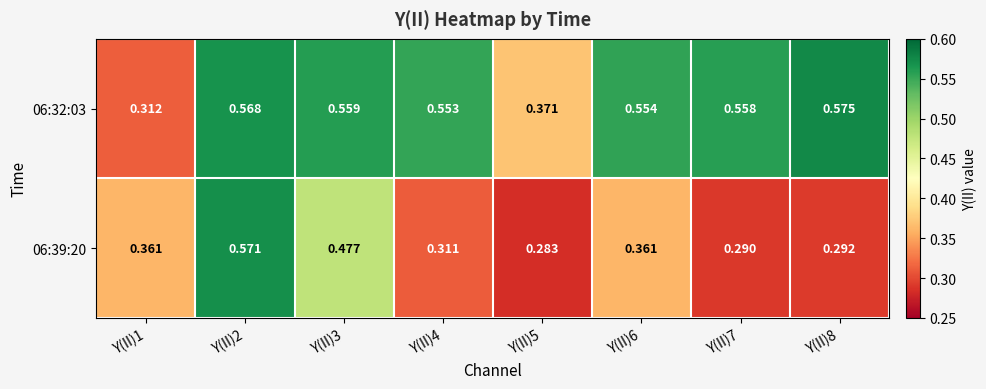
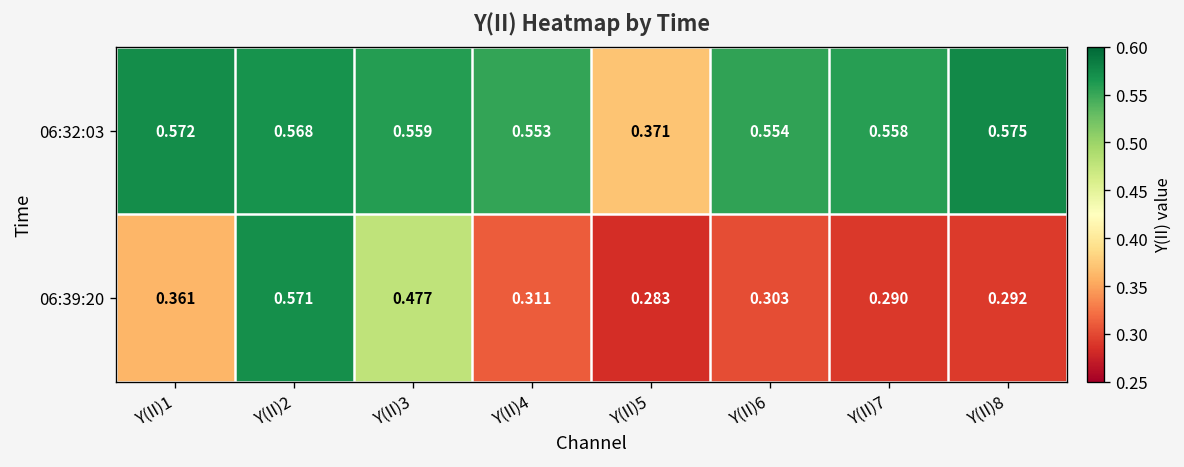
06:32:03, Y(II)1: 0.312 -> 0.572
06:39:20, Y(II)6: 0.361 -> 0.303
